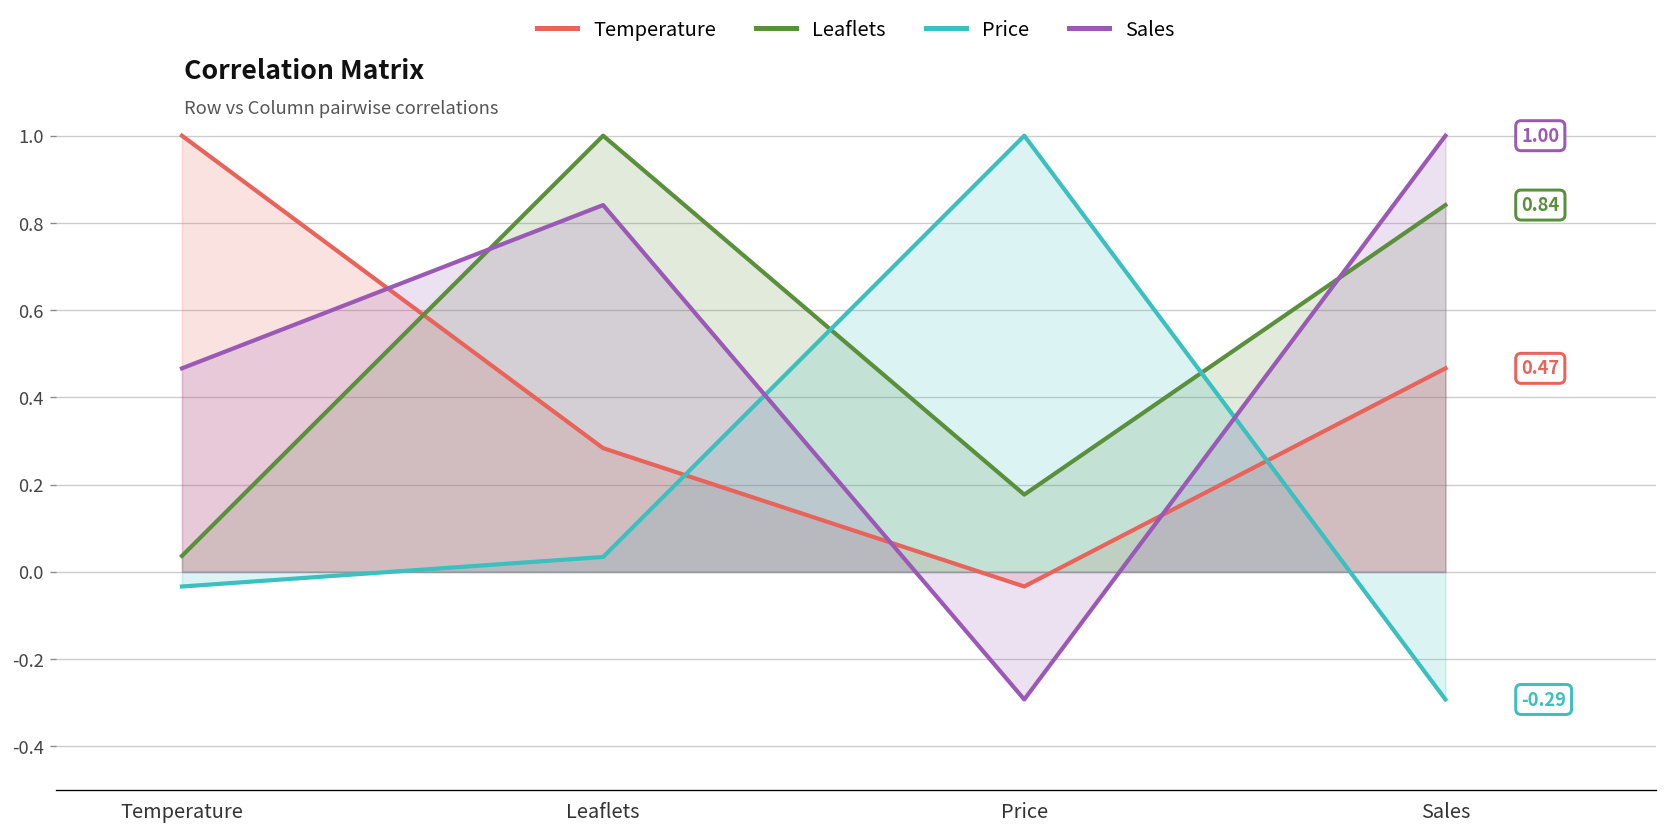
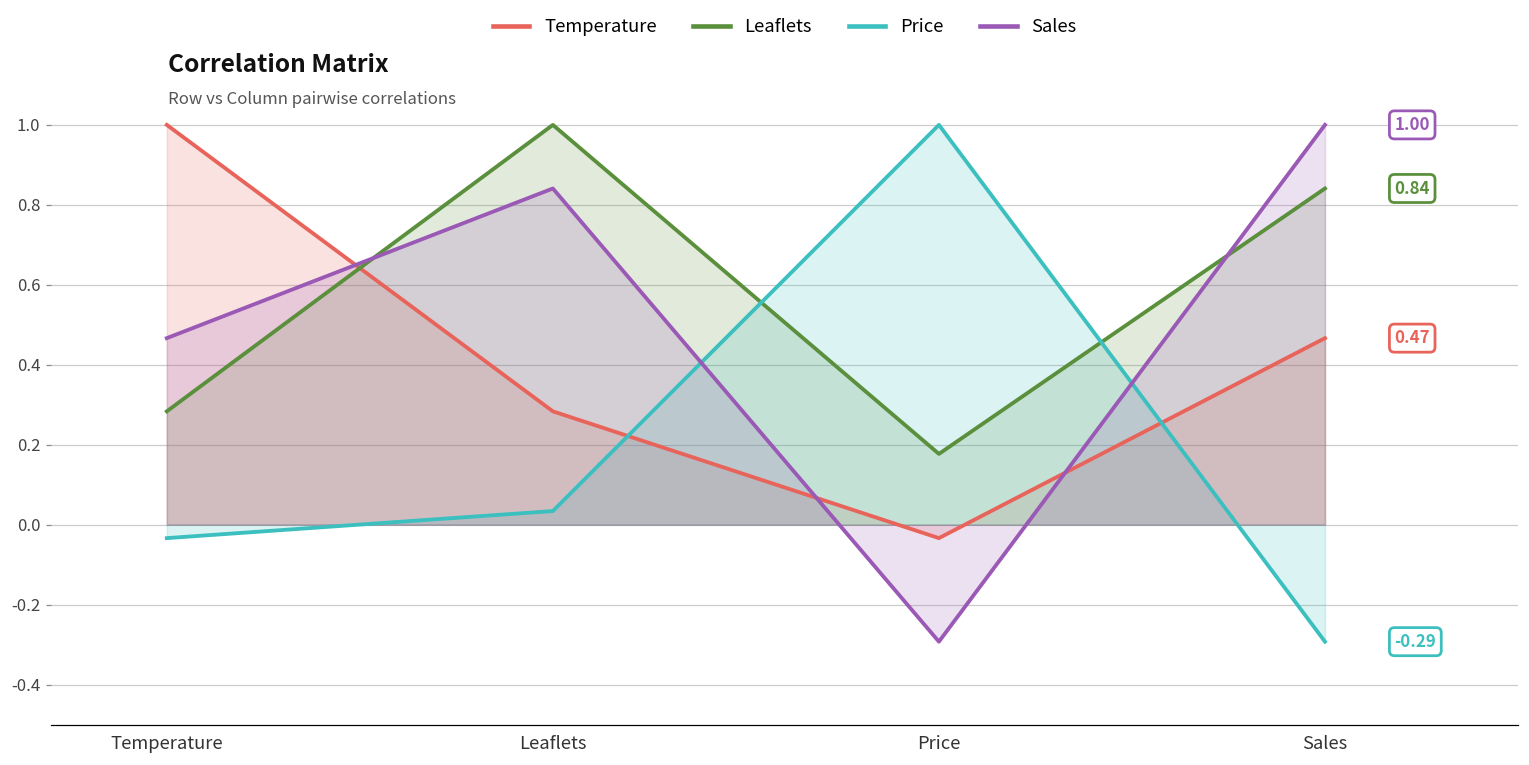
Leaflets, Temperature: 0.04 -> 0.28
